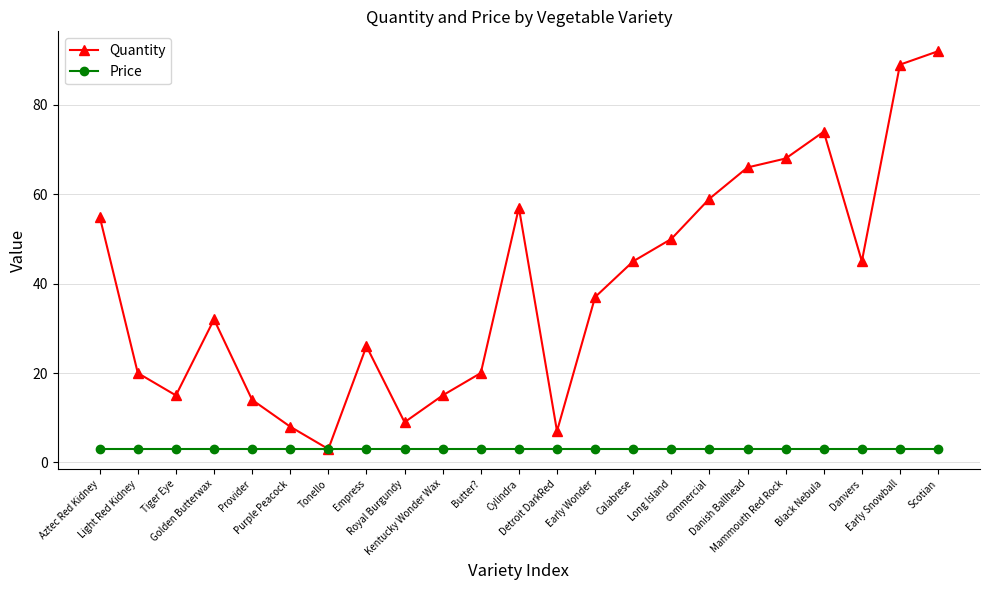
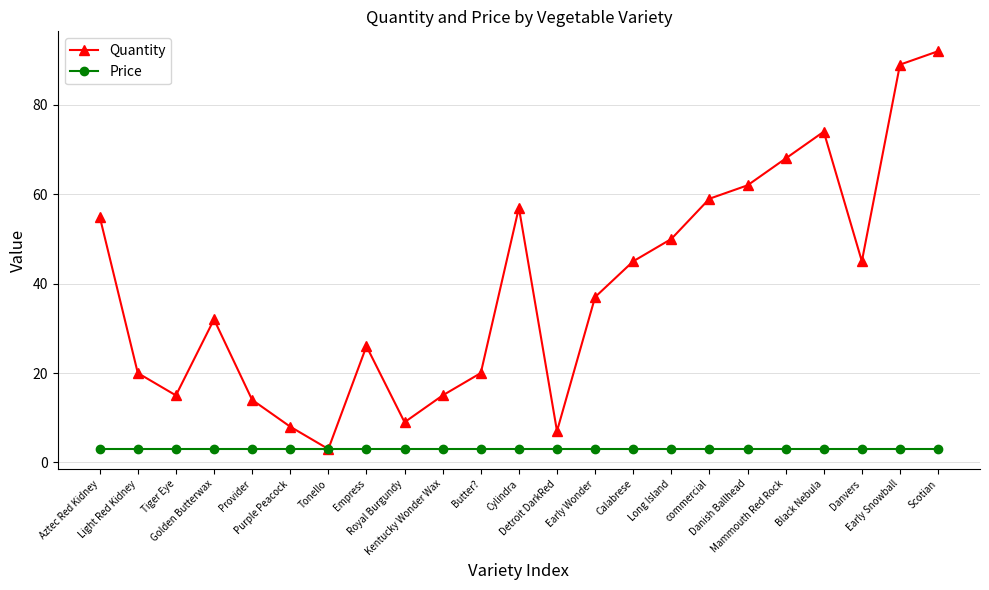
Quantity, Danish Ballhead: 66 -> 62
